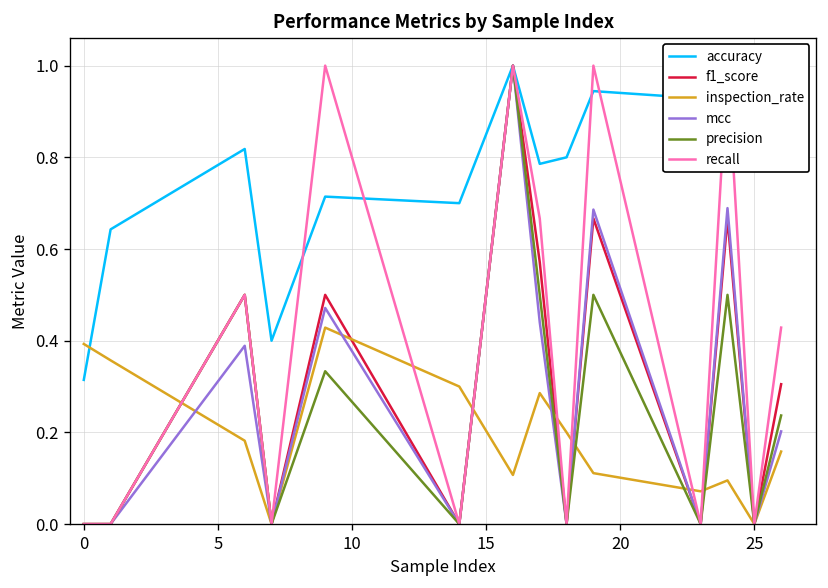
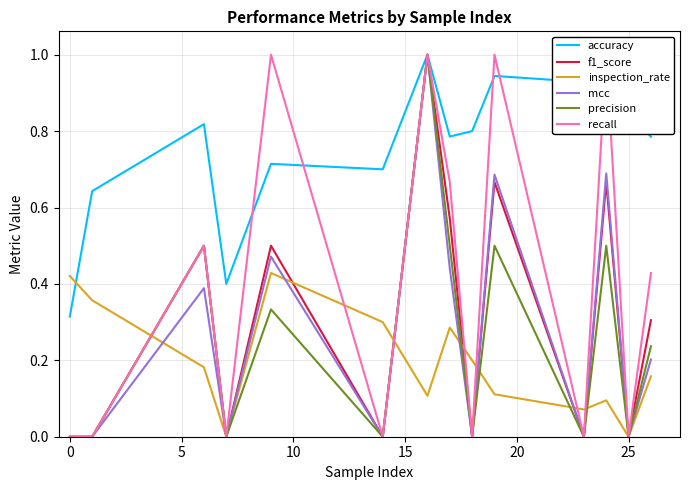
inspection_rate, 0: 0.39 -> 0.42
